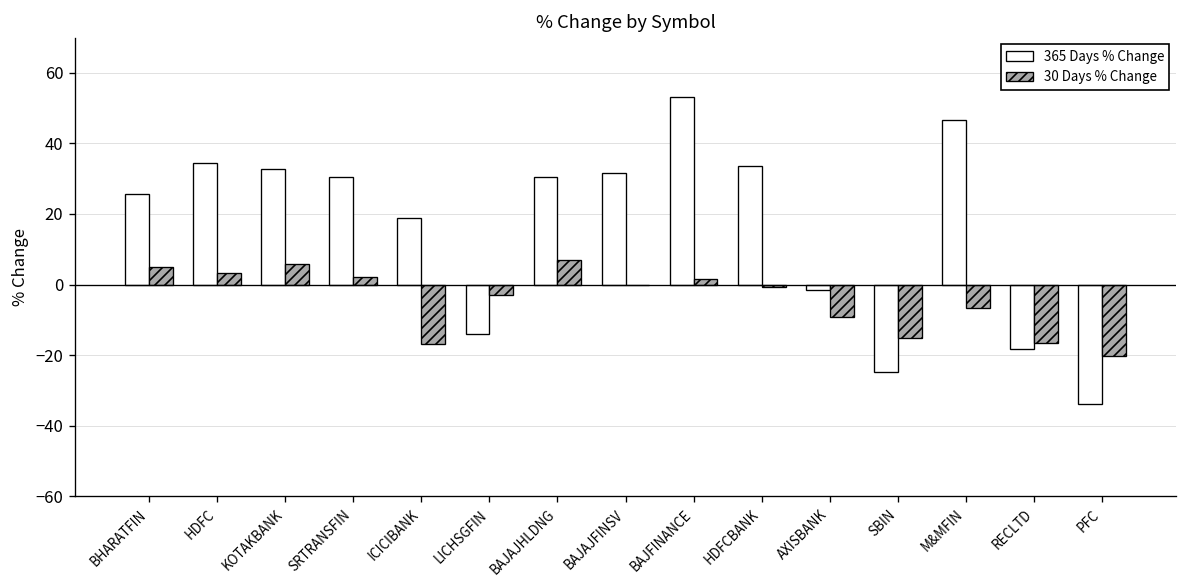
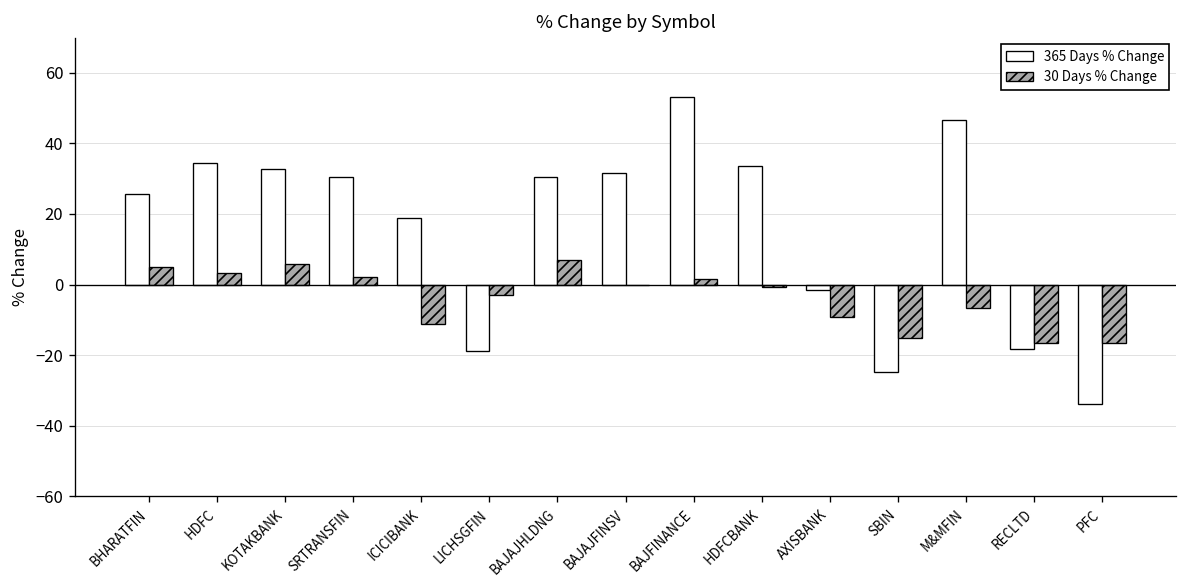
30 Days % Change, ICICIBANK: -17 -> -11
365 Days % Change, LICHSGFIN: -14 -> -19
30 Days % Change, PFC: -20 -> -17
